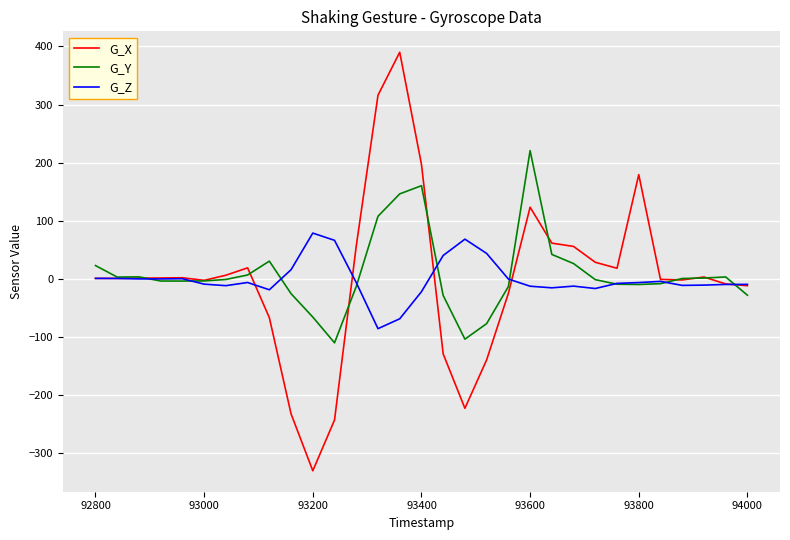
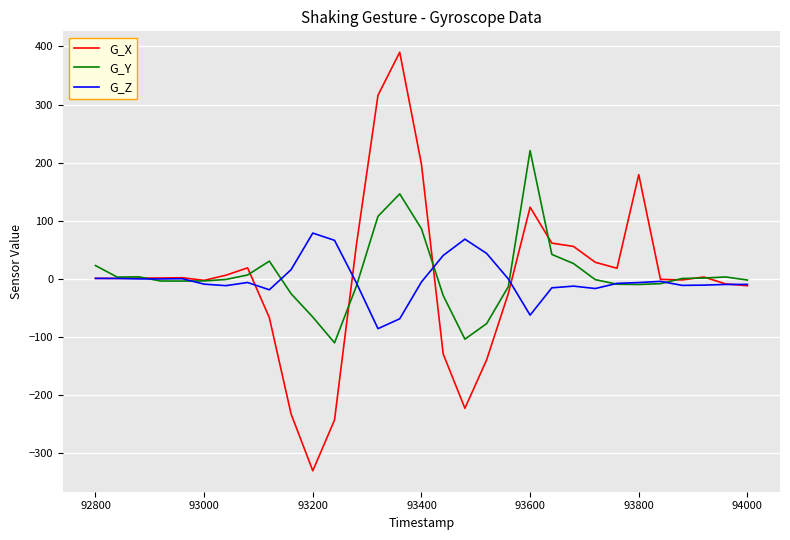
G_Y, 93400: 160 -> 90
G_Z, 93400: -20 -> -10
G_Z, 93600: -10 -> -60
G_Y, 94000: -30 -> 0
